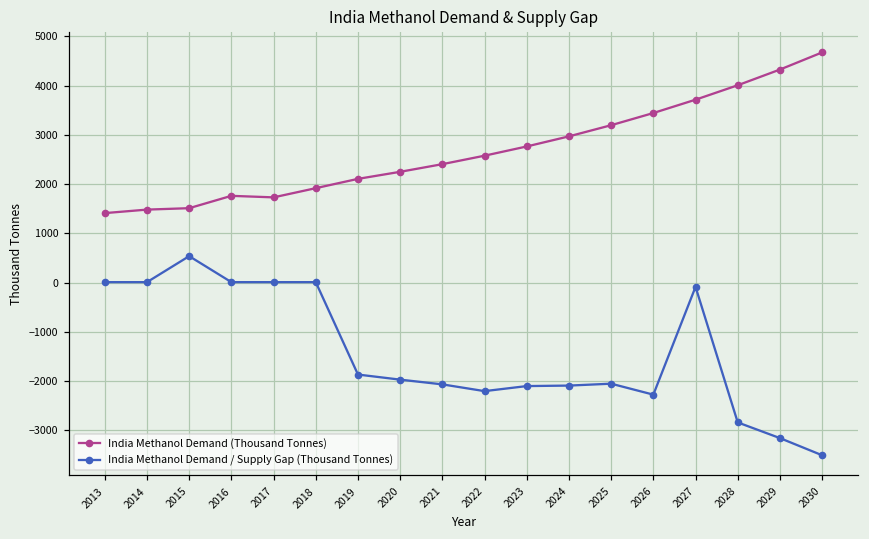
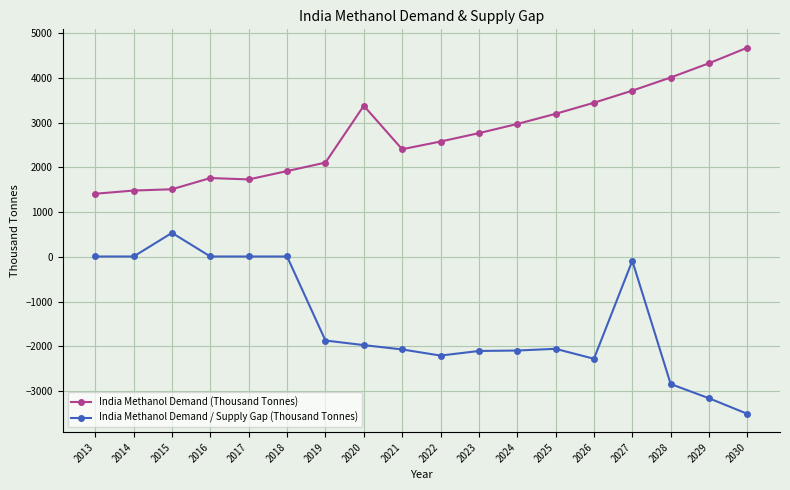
India Methanol Demand (Thousand Tonnes), 2020: 2300 -> 3400
